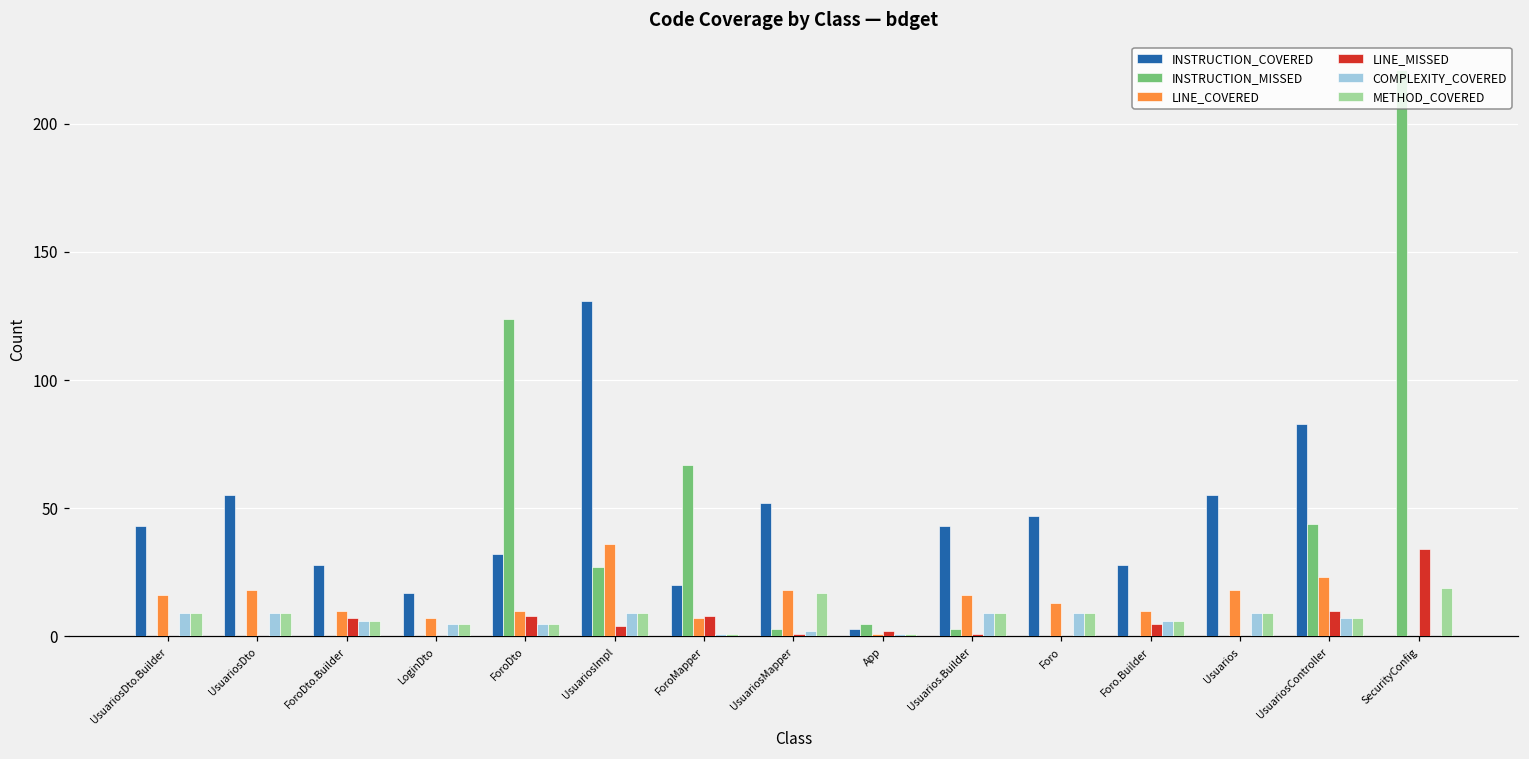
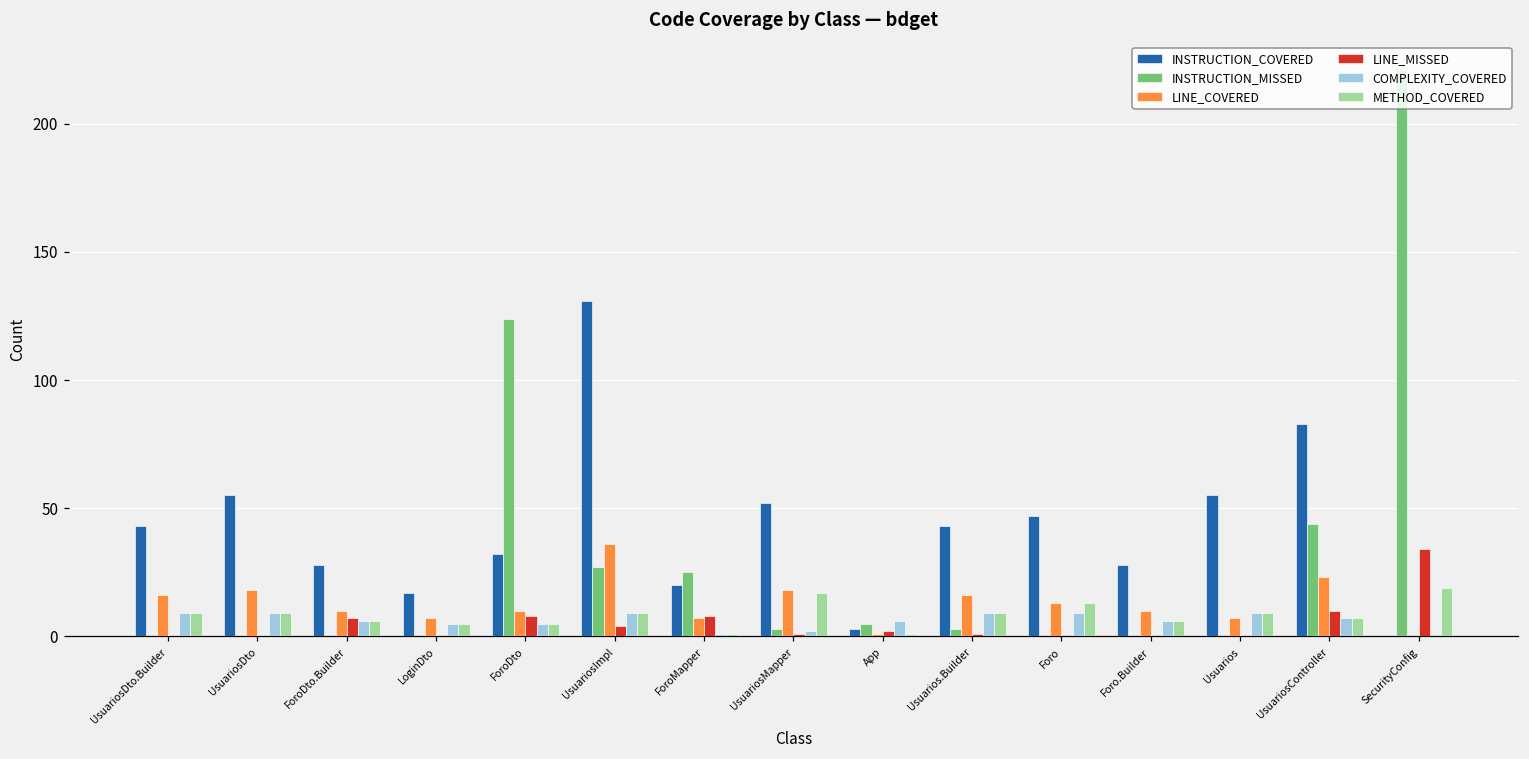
INSTRUCTION_MISSED, ForoMapper: 67 -> 25
COMPLEXITY_COVERED, App: 1 -> 6
METHOD_COVERED, Foro: 9 -> 13
LINE_MISSED, Foro.Builder: 5 -> 0
LINE_COVERED, Usuarios: 18 -> 7
